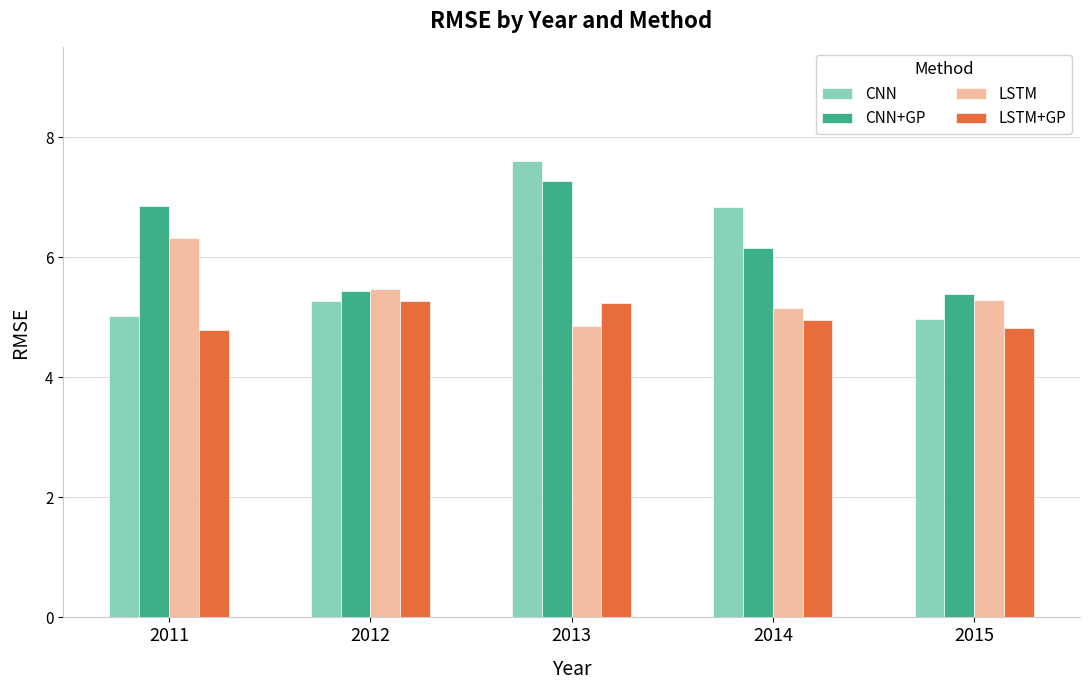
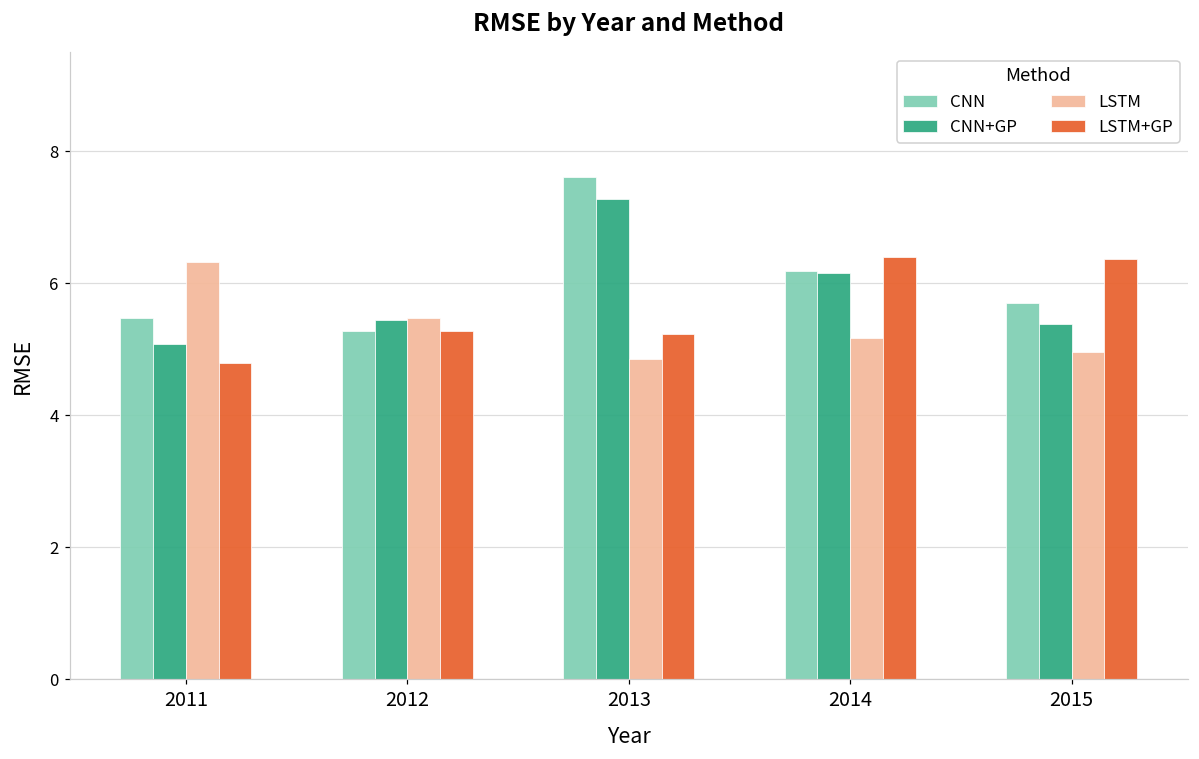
CNN, 2011: 5.0 -> 5.5
CNN+GP, 2011: 6.9 -> 5.1
CNN, 2014: 6.8 -> 6.2
LSTM+GP, 2014: 5.0 -> 6.4
CNN, 2015: 5.0 -> 5.7
LSTM, 2015: 5.3 -> 5.0
LSTM+GP, 2015: 4.8 -> 6.4
